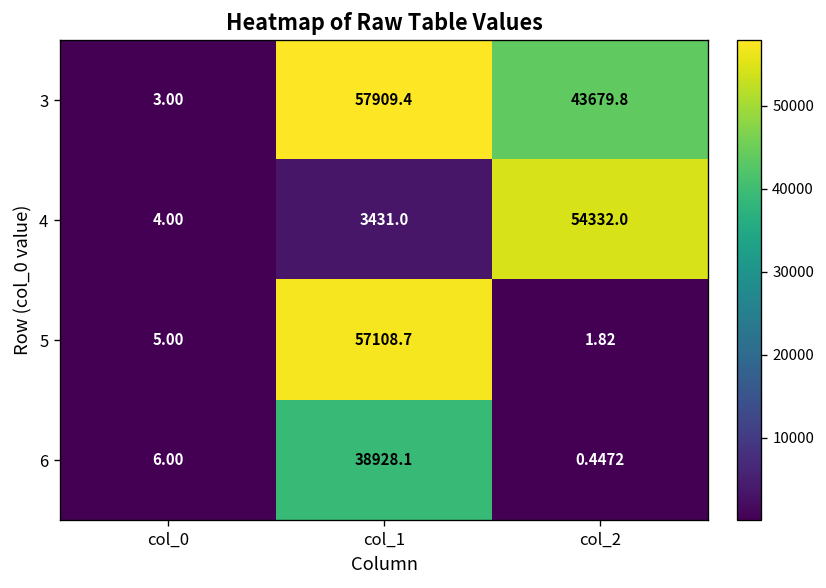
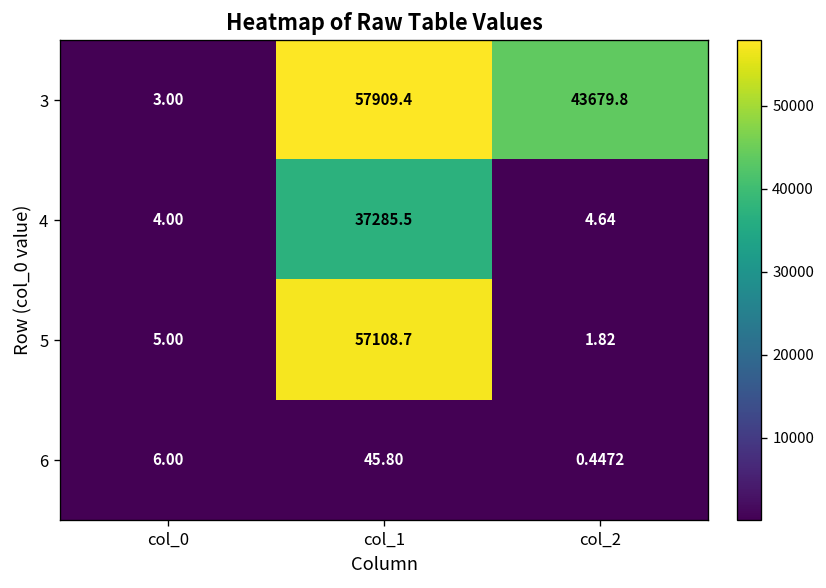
4, col_1: 3431.0 -> 37285.5
4, col_2: 54332.0 -> 4.64
6, col_1: 38928.1 -> 45.80
